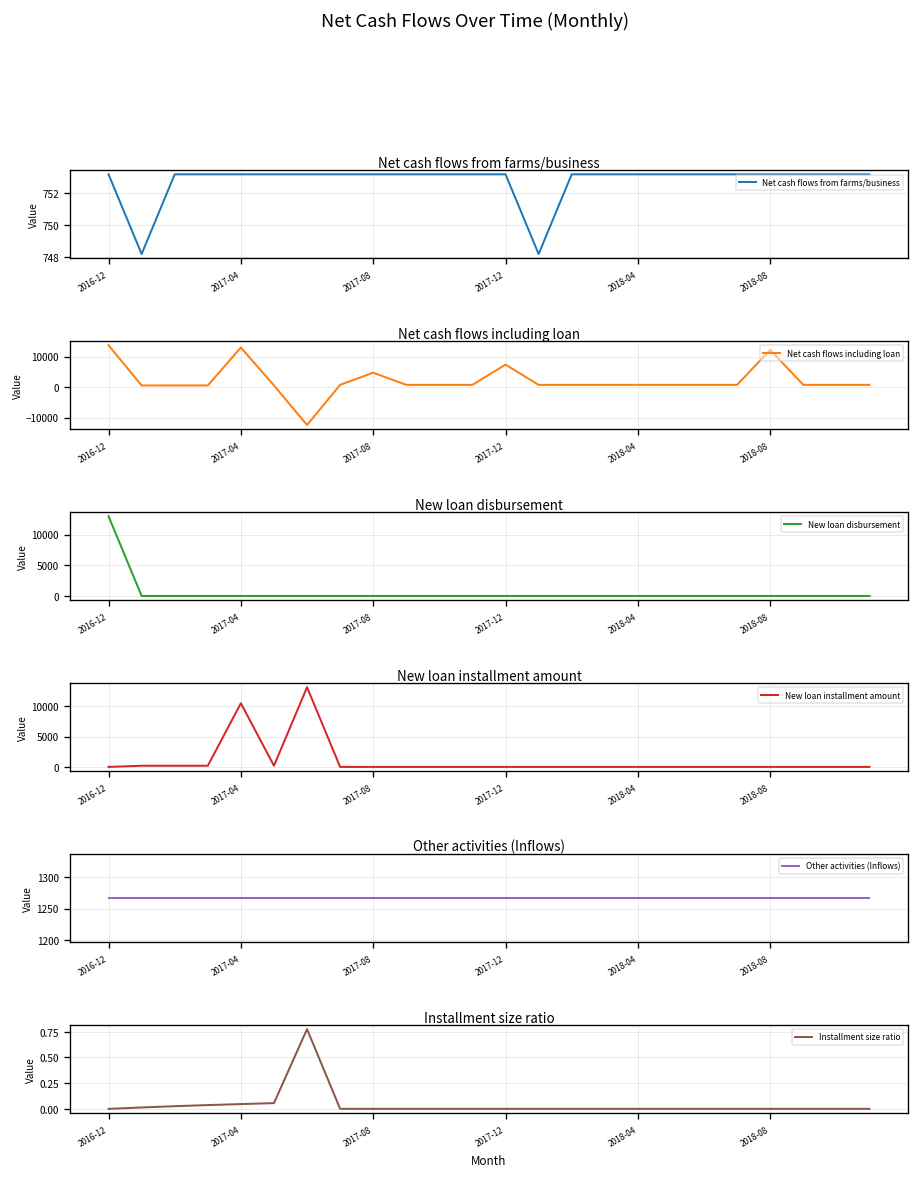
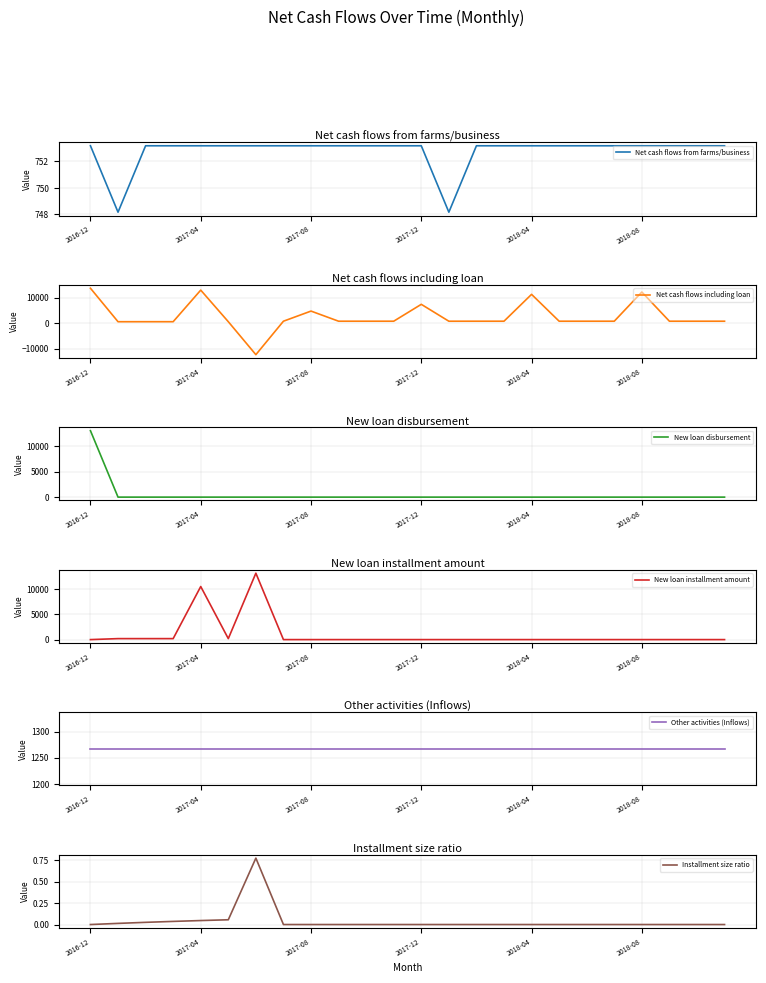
Net cash flows including loan, 2018-04: 1000 -> 11000
